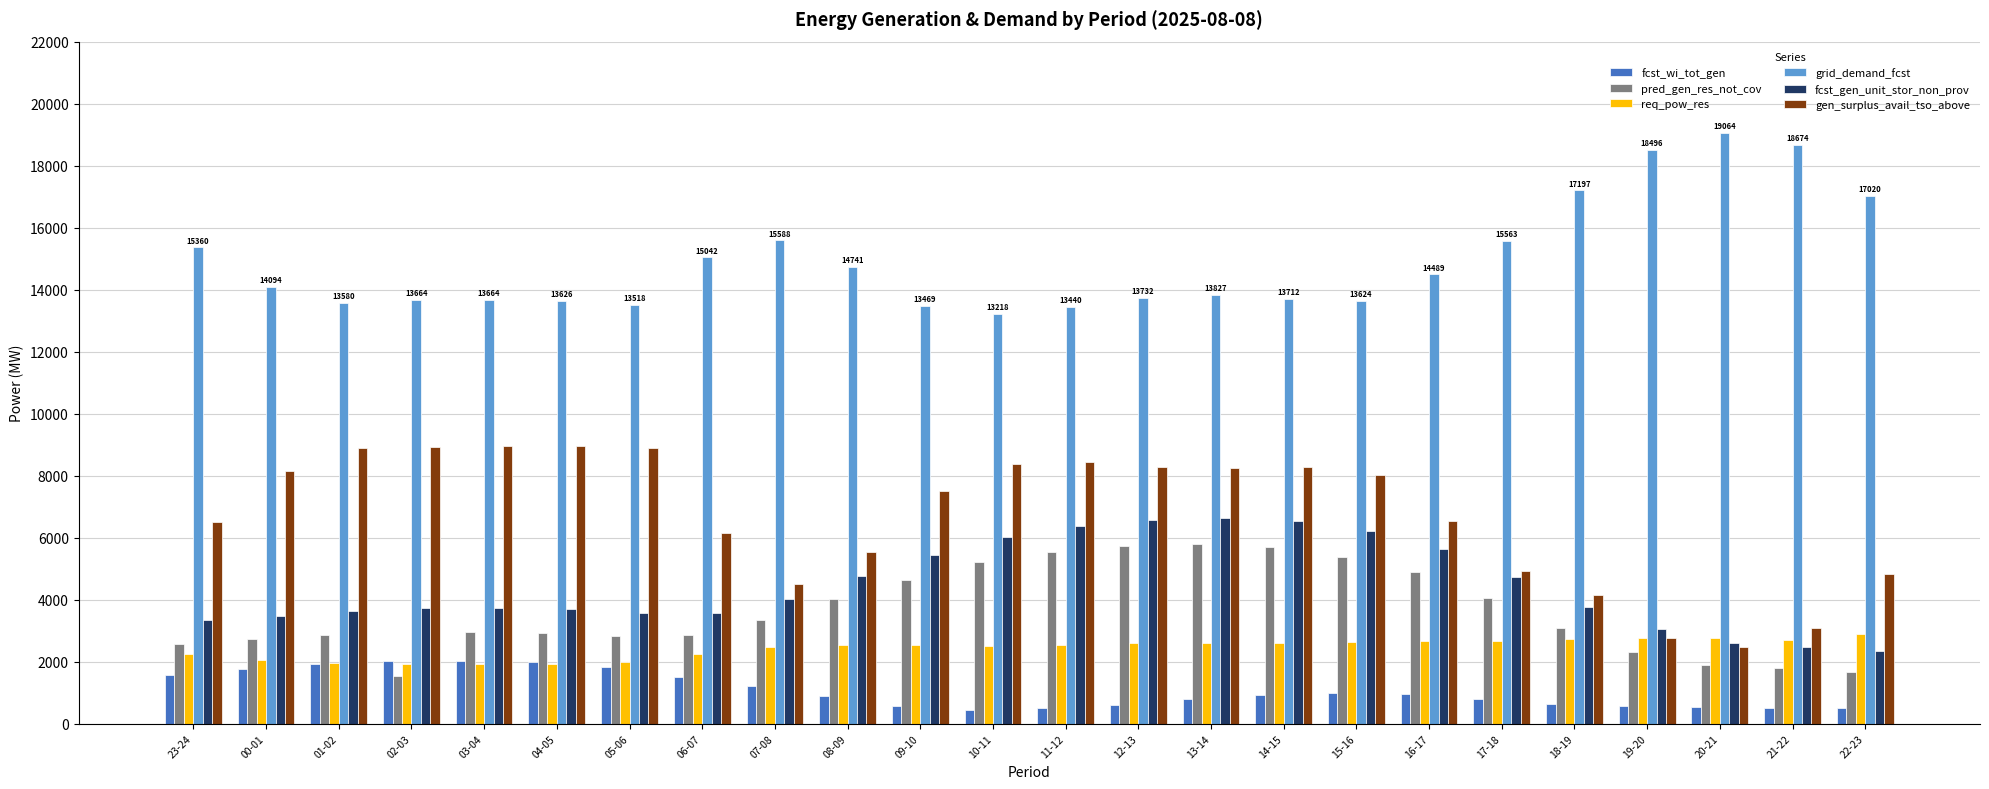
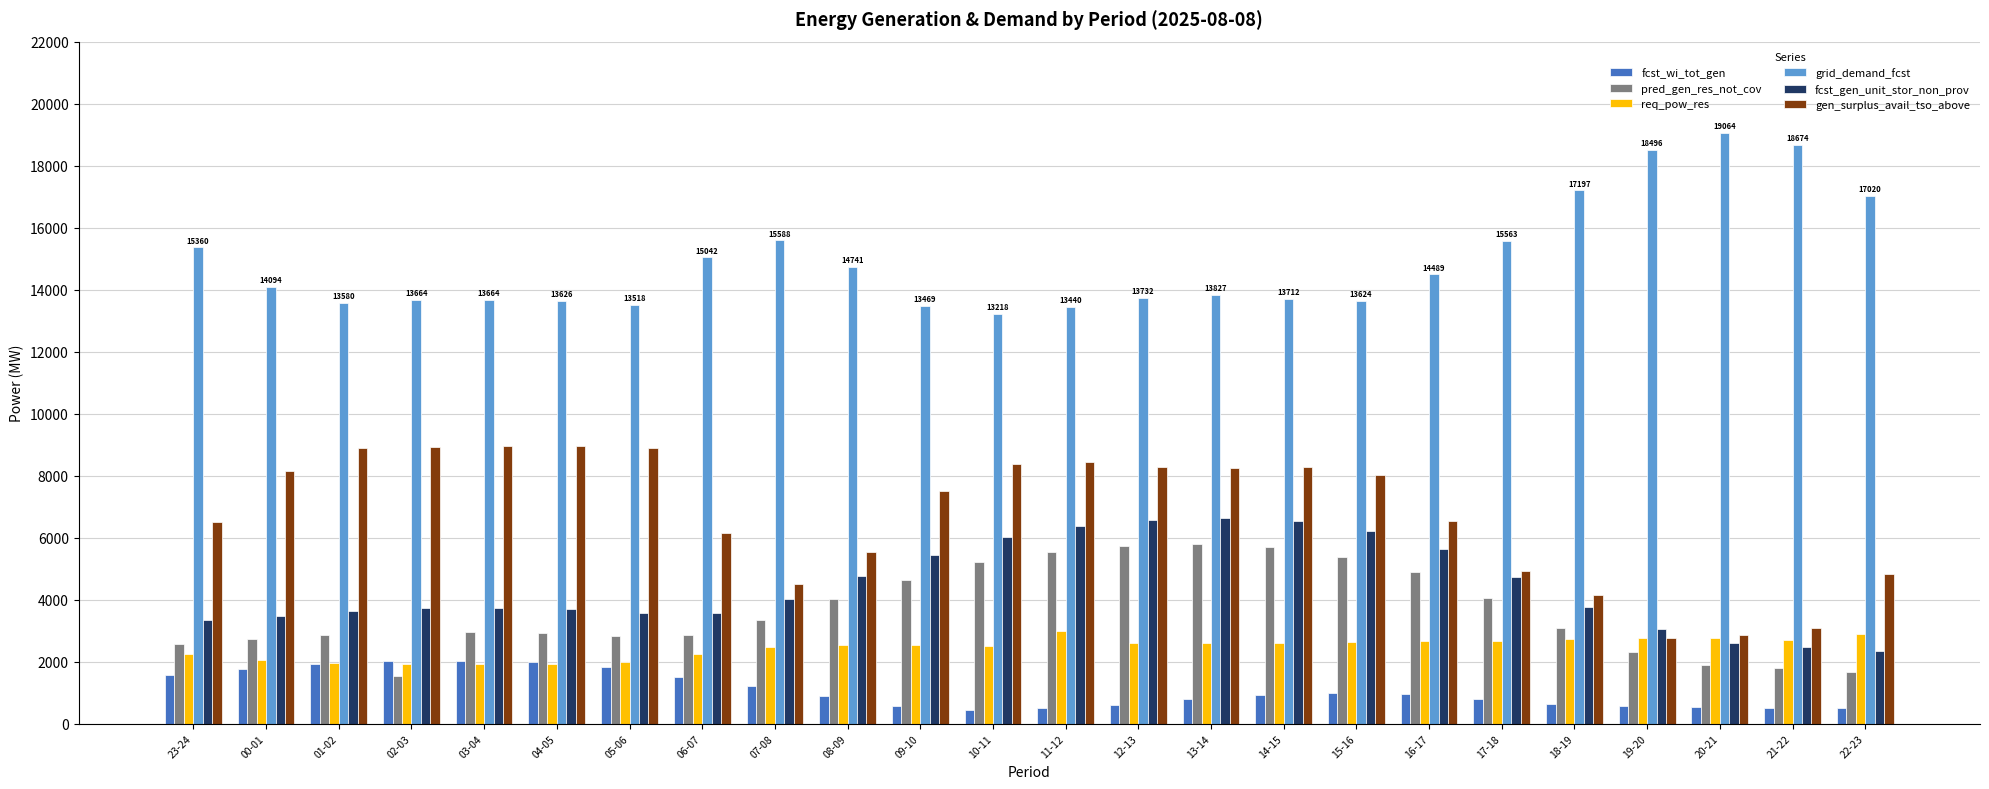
req_pow_res, 11-12: 2500 -> 3000
gen_surplus_avail_tso_above, 20-21: 2500 -> 2900
